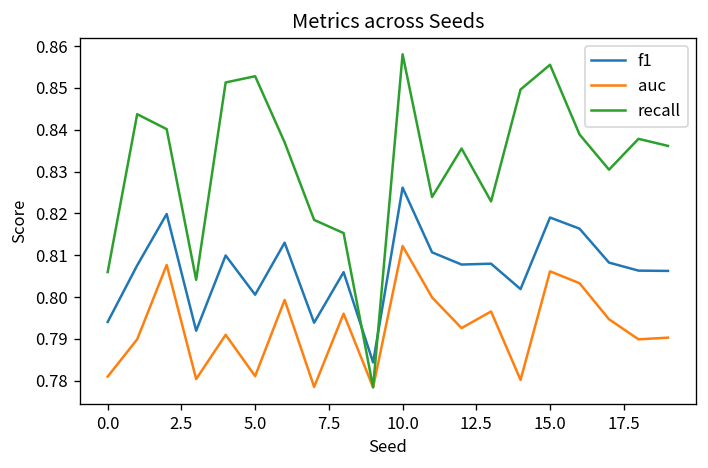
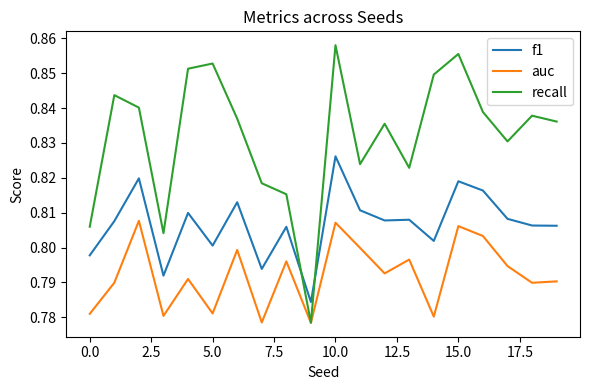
f1, 0.0: 0.794 -> 0.798
auc, 10.0: 0.812 -> 0.807
